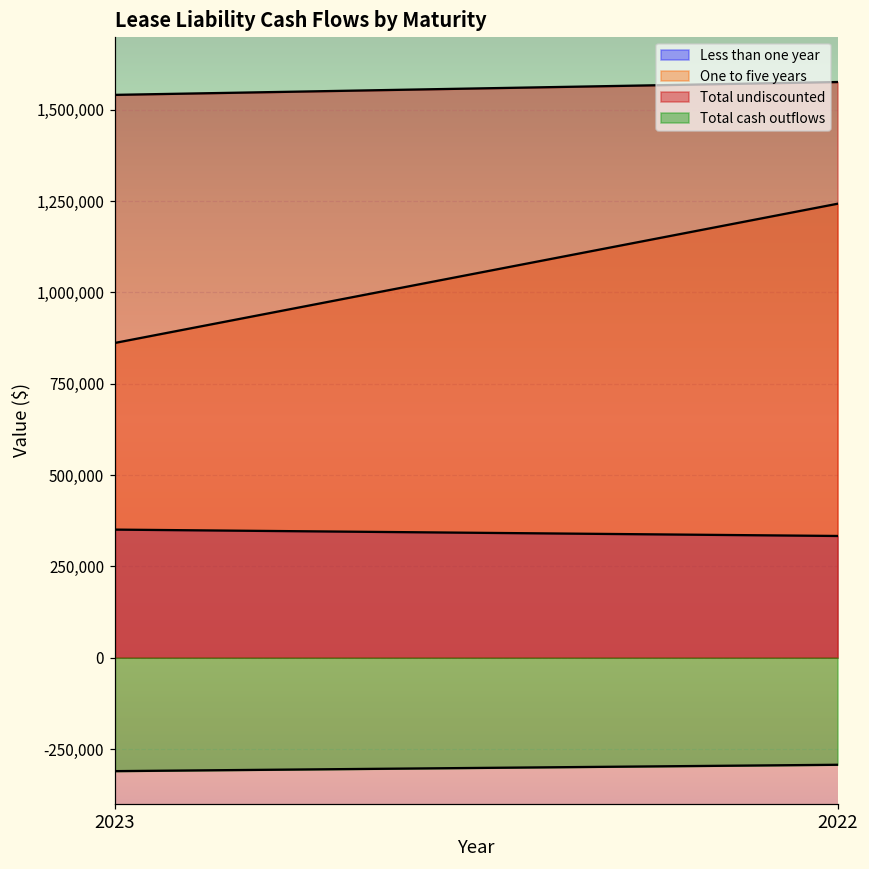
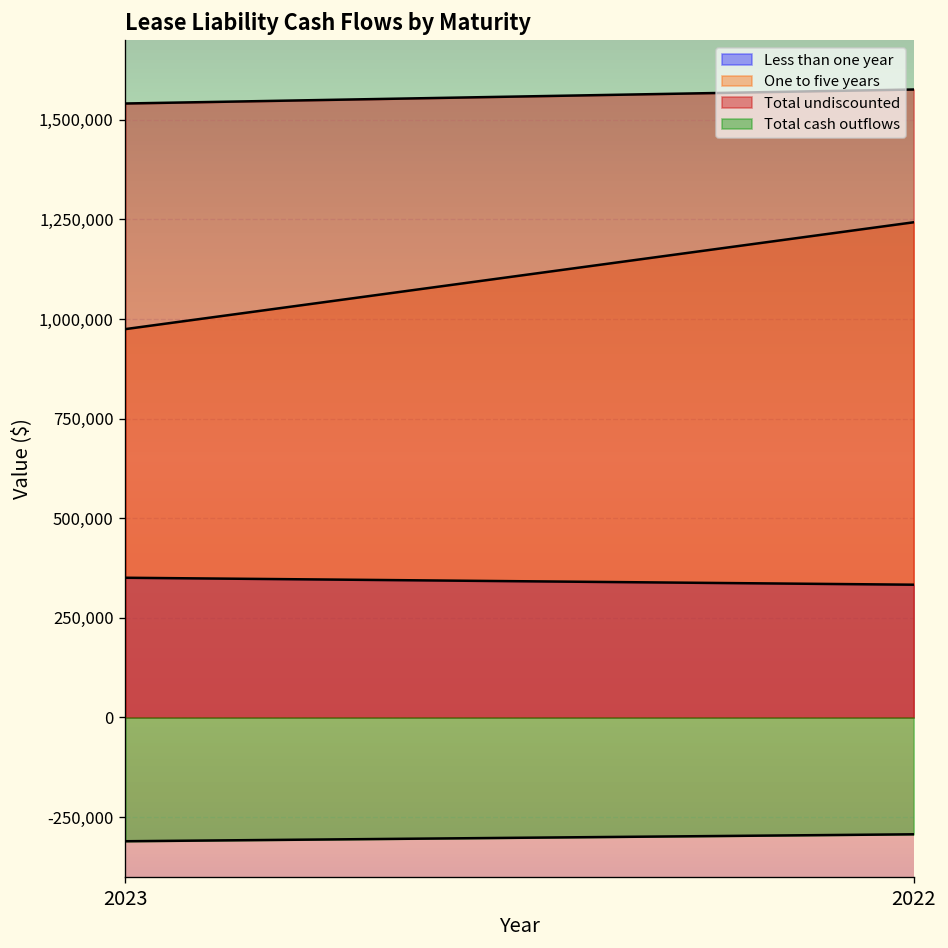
One to five years, 2023: 860,000 -> 970,000
